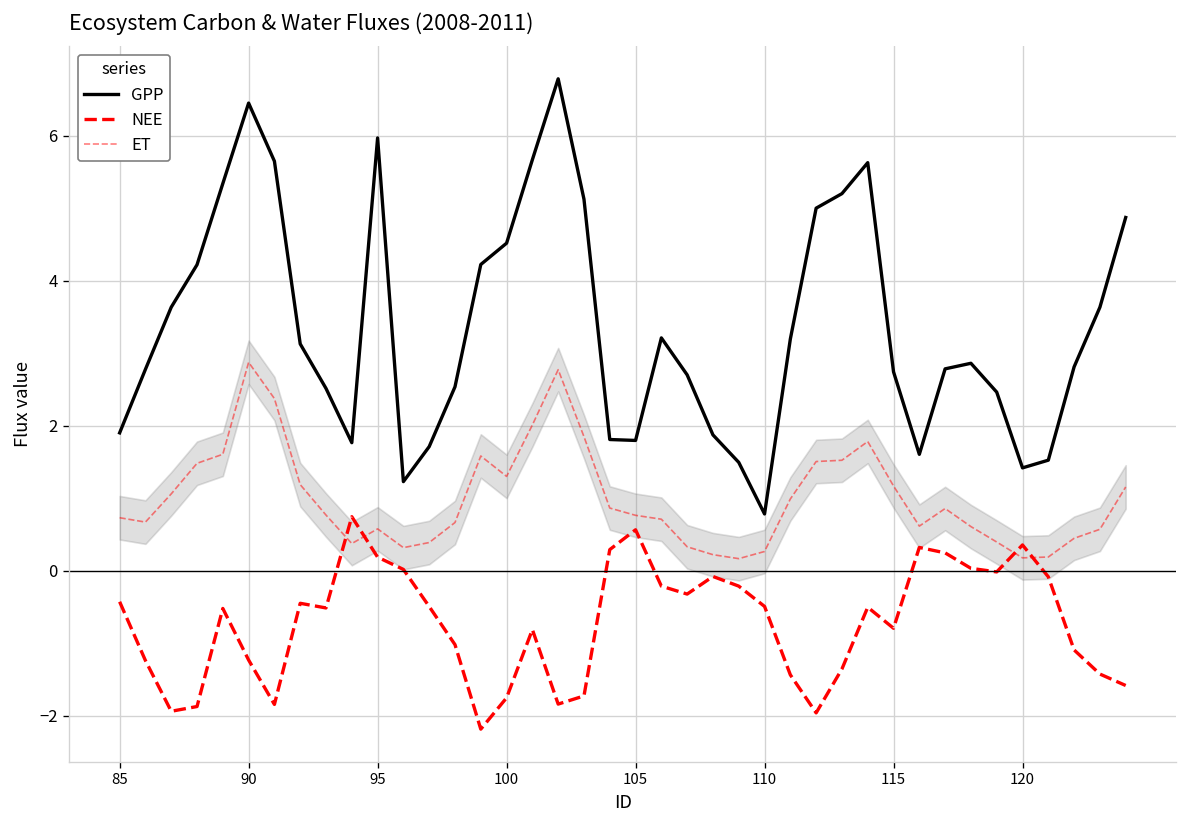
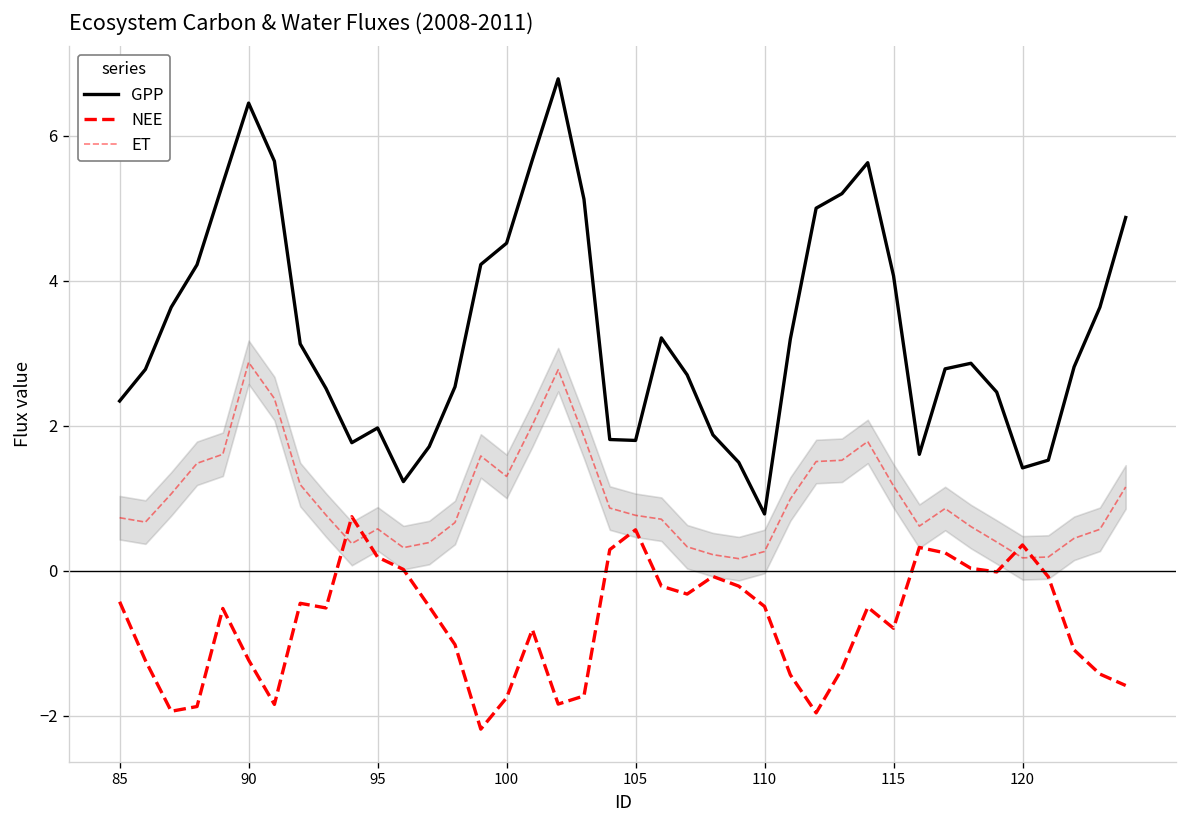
GPP, 85: 1.9 -> 2.3
GPP, 95: 6.0 -> 2.0
GPP, 115: 2.7 -> 4.1
